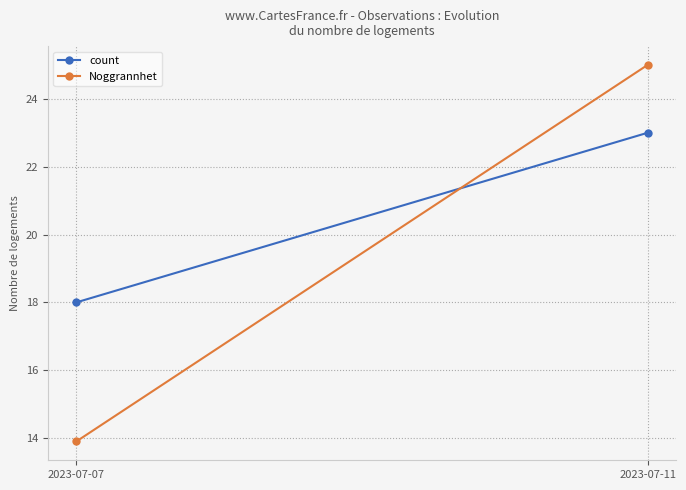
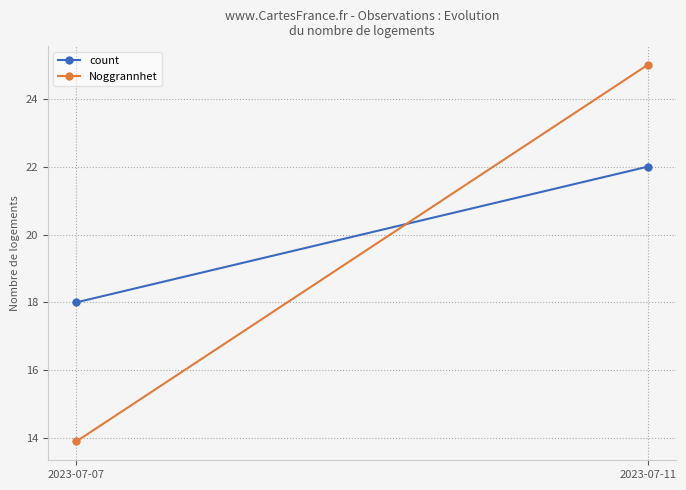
count, 2023-07-11: 23 -> 22
